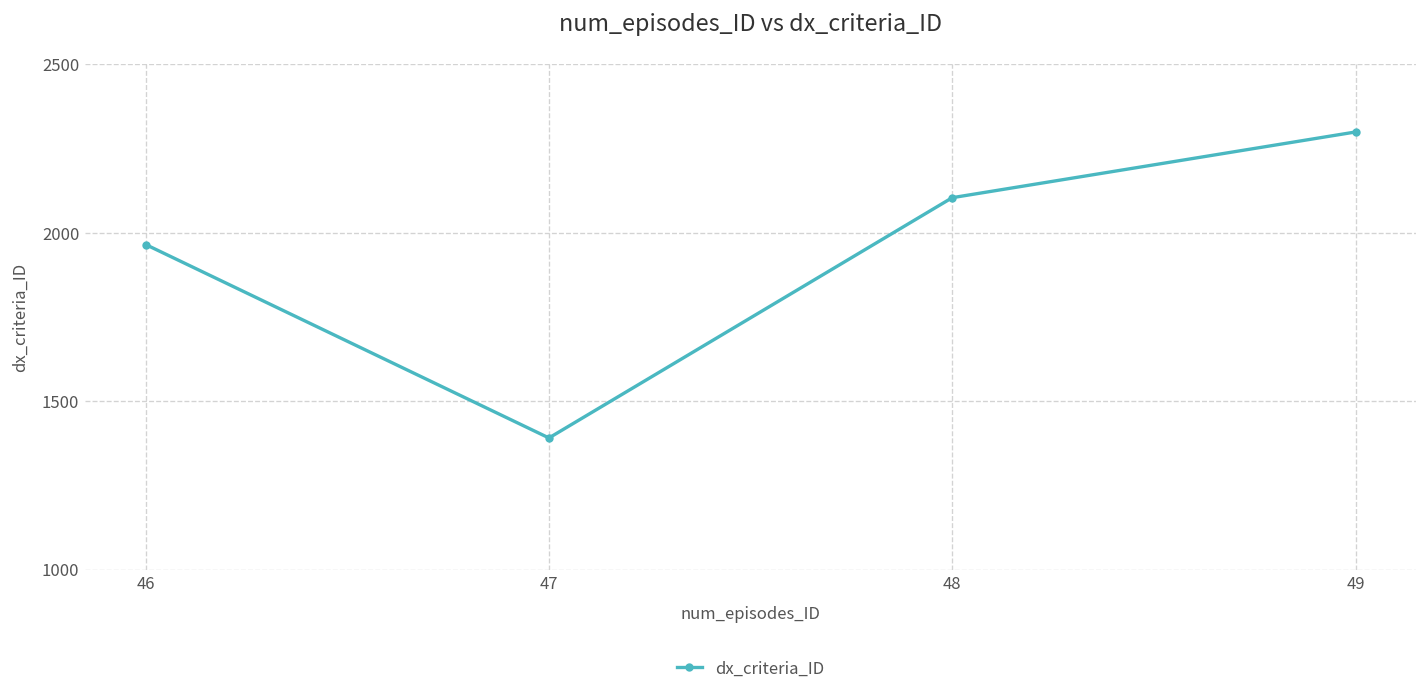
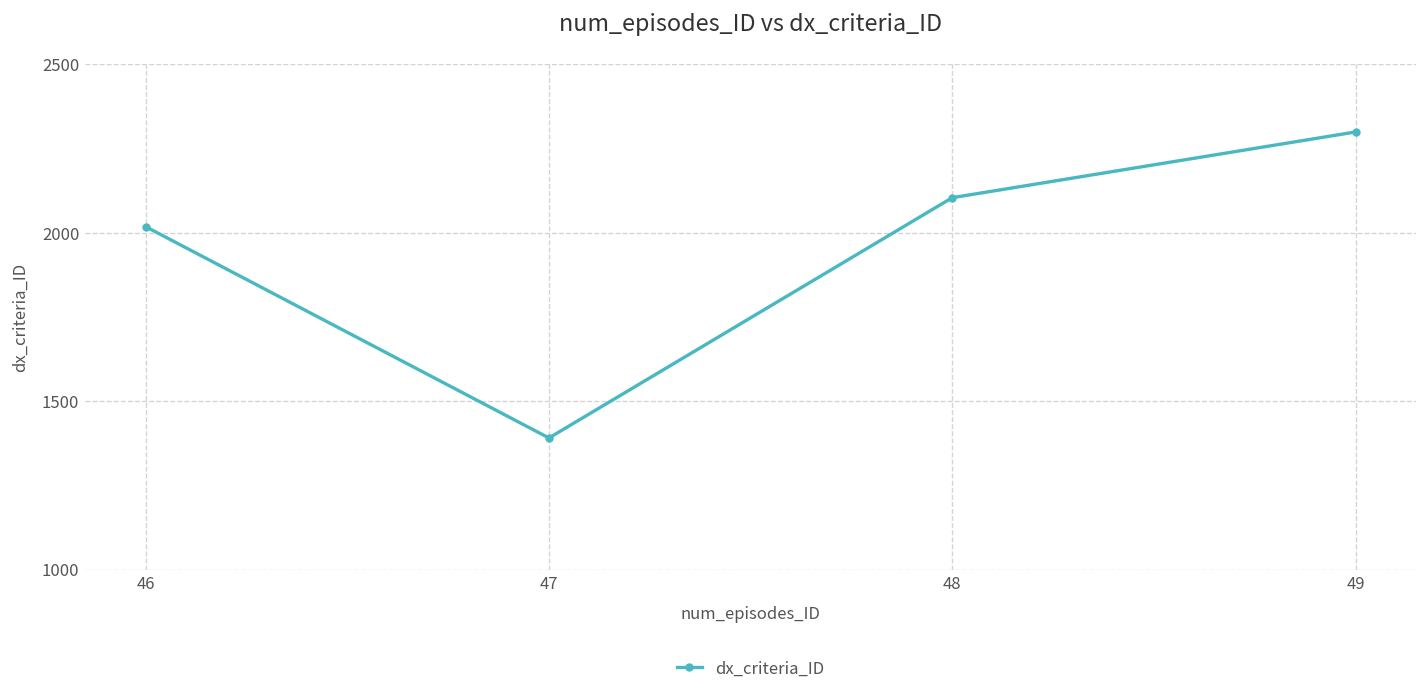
46: 1970 -> 2020
